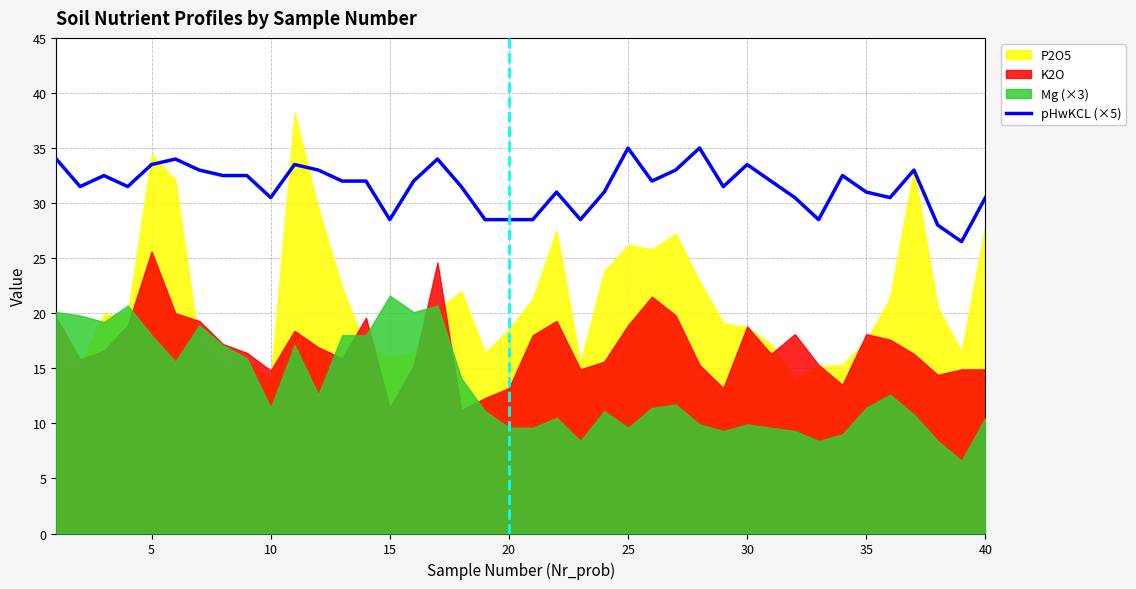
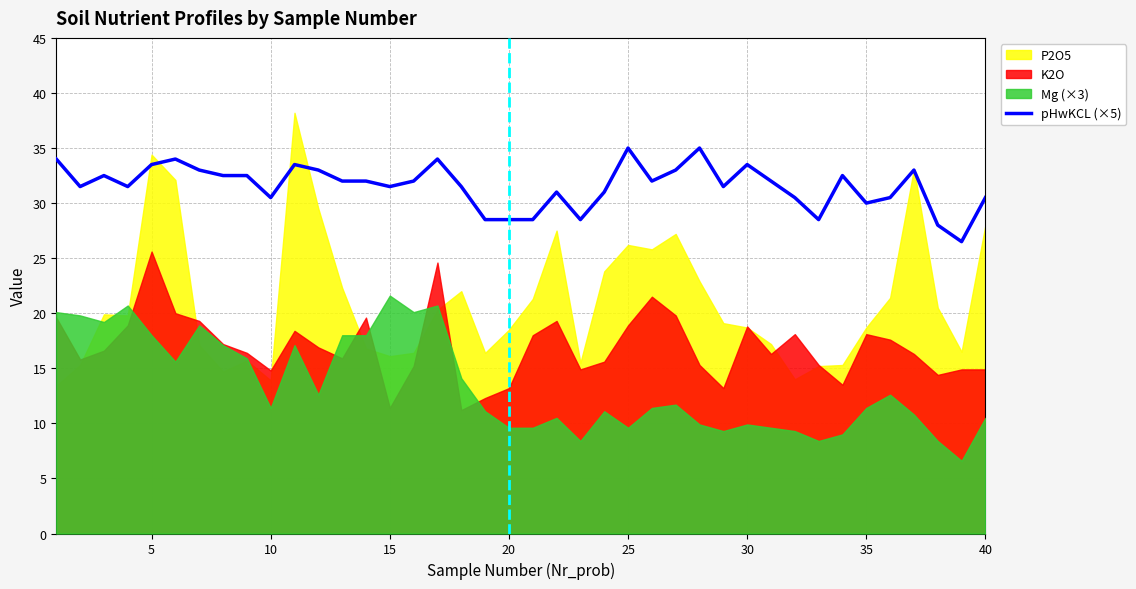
pHwKCL (×5), 15: 28.5 -> 31.5
pHwKCL (×5), 35: 31.0 -> 30.0
P2O5, 35: 17.5 -> 18.7
